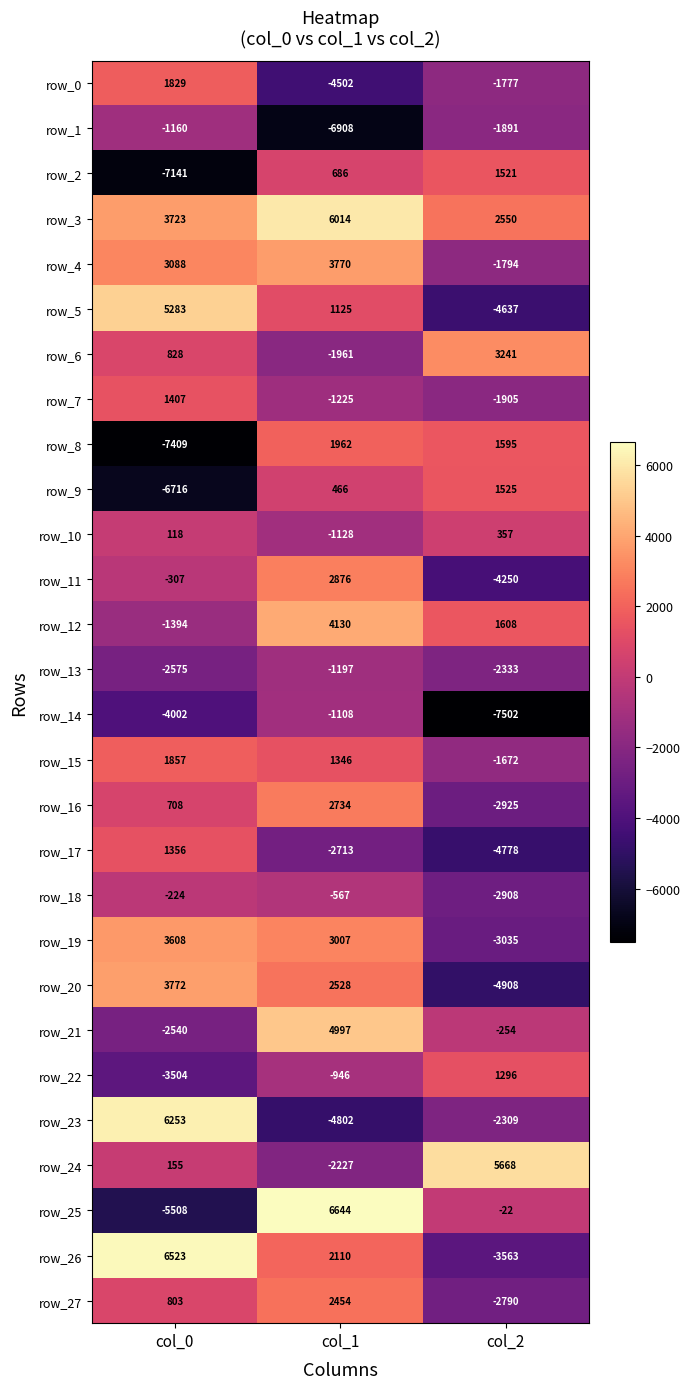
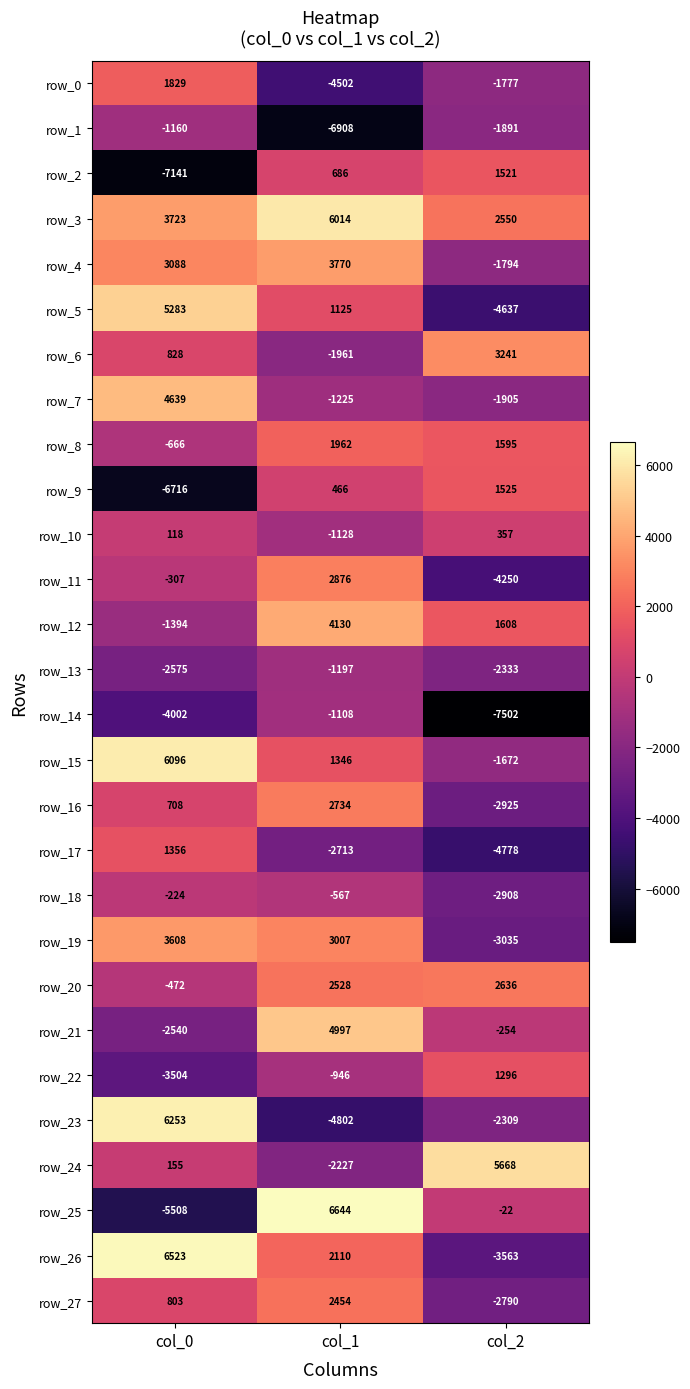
row_7, col_0: 1407 -> 4639
row_8, col_0: -7409 -> -666
row_15, col_0: 1857 -> 6096
row_20, col_0: 3772 -> -472
row_20, col_2: -4908 -> 2636
